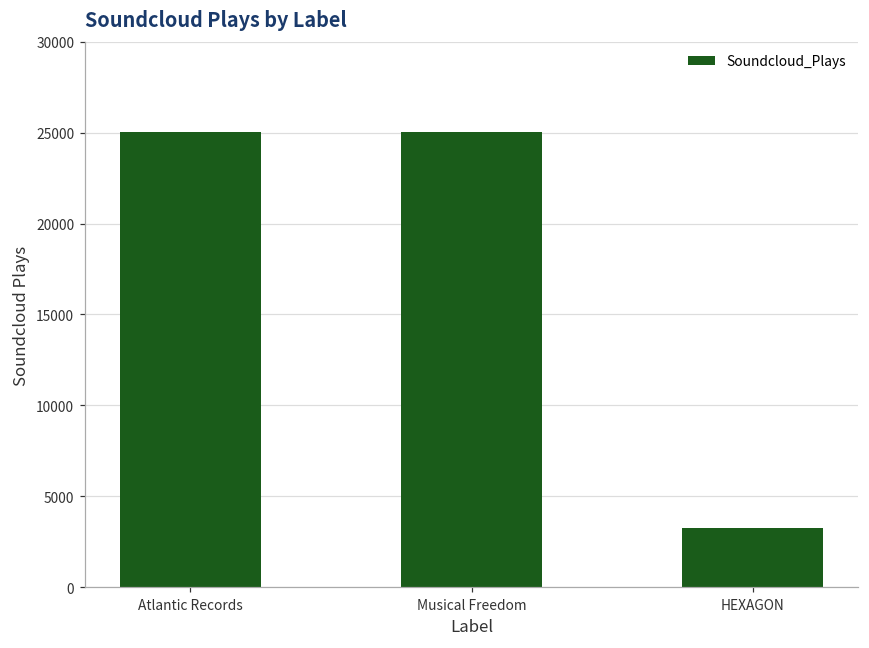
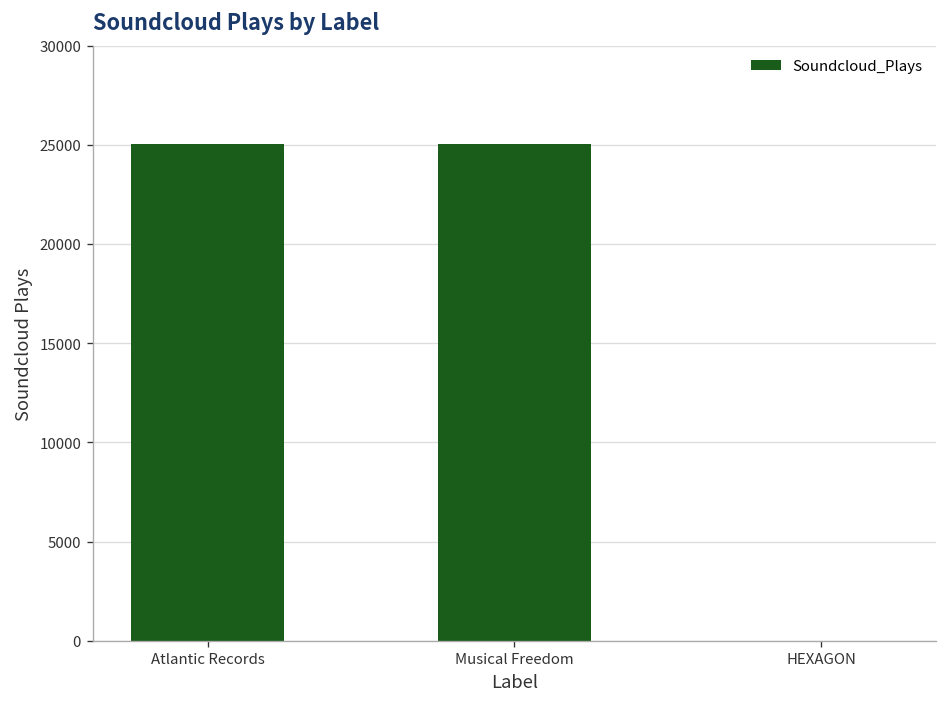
HEXAGON: 3300 -> 0
